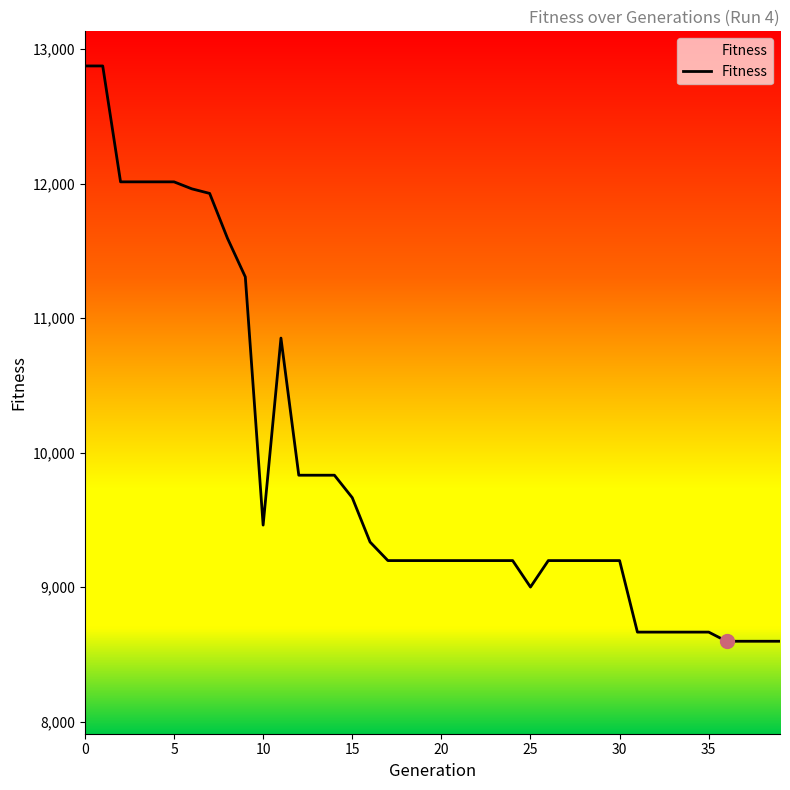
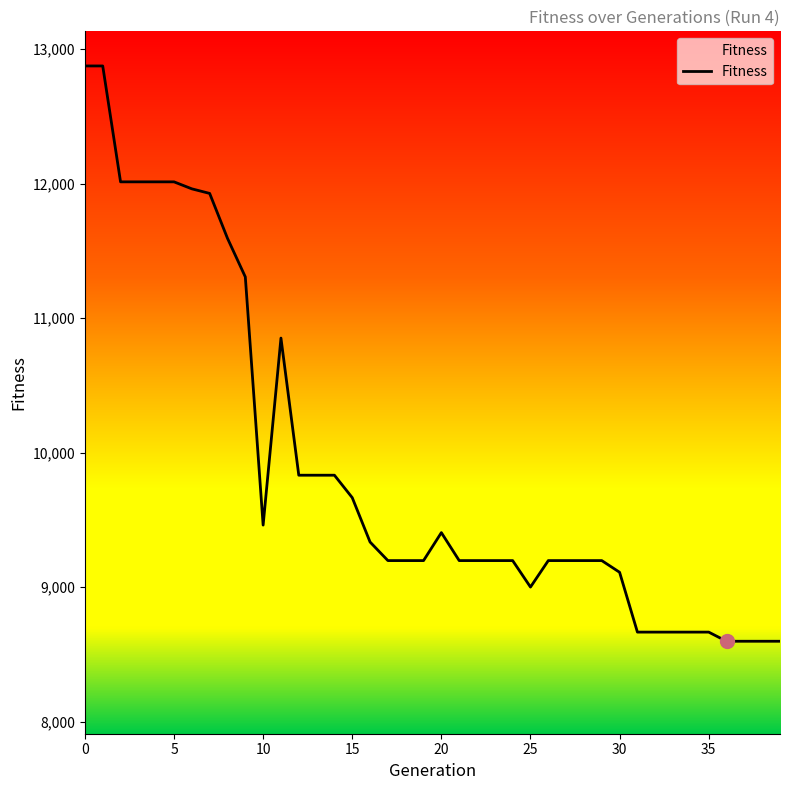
Fitness, 20: 9,200 -> 9,410
Fitness, 30: 9,200 -> 9,110
